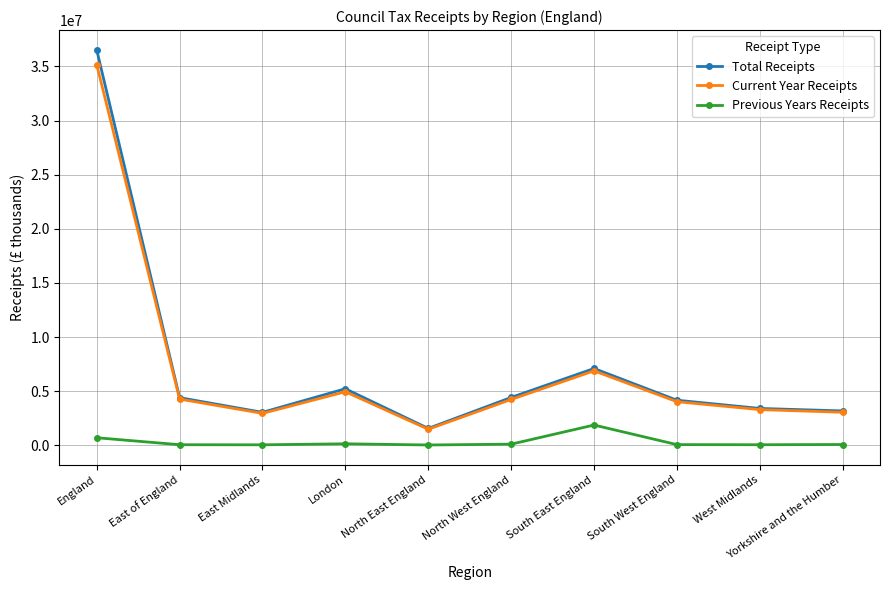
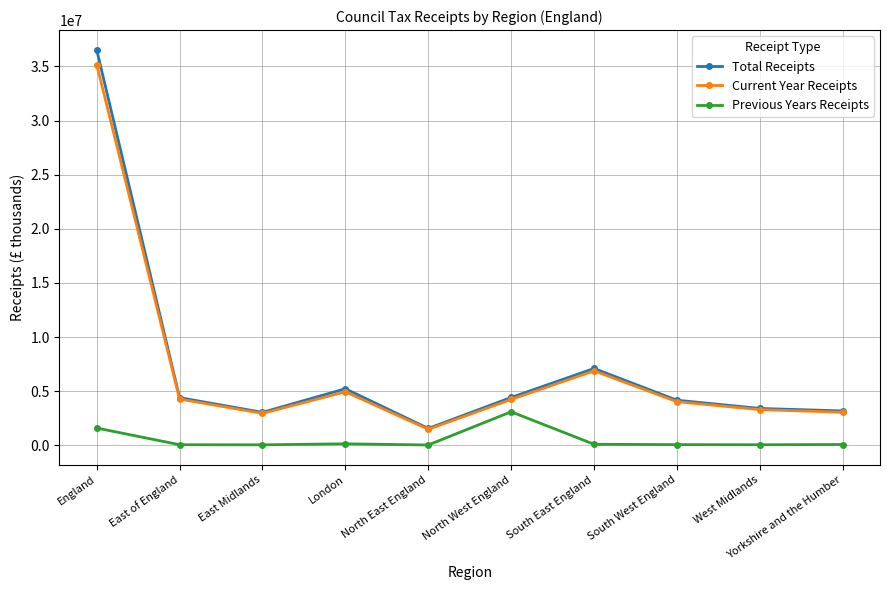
Previous Years Receipts, England: 700000 -> 1600000
Previous Years Receipts, North West England: 100000 -> 3100000
Previous Years Receipts, South East England: 1900000 -> 100000
